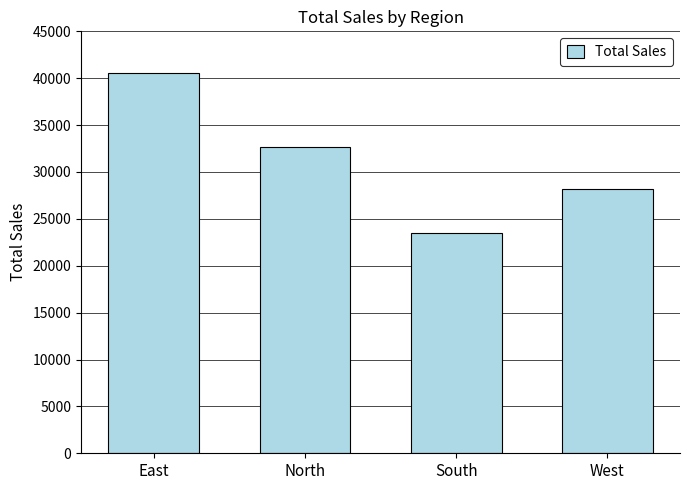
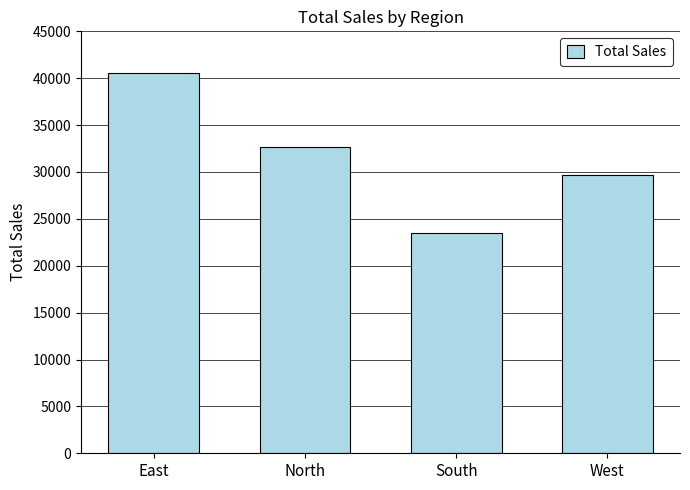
West: 28000 -> 30000
